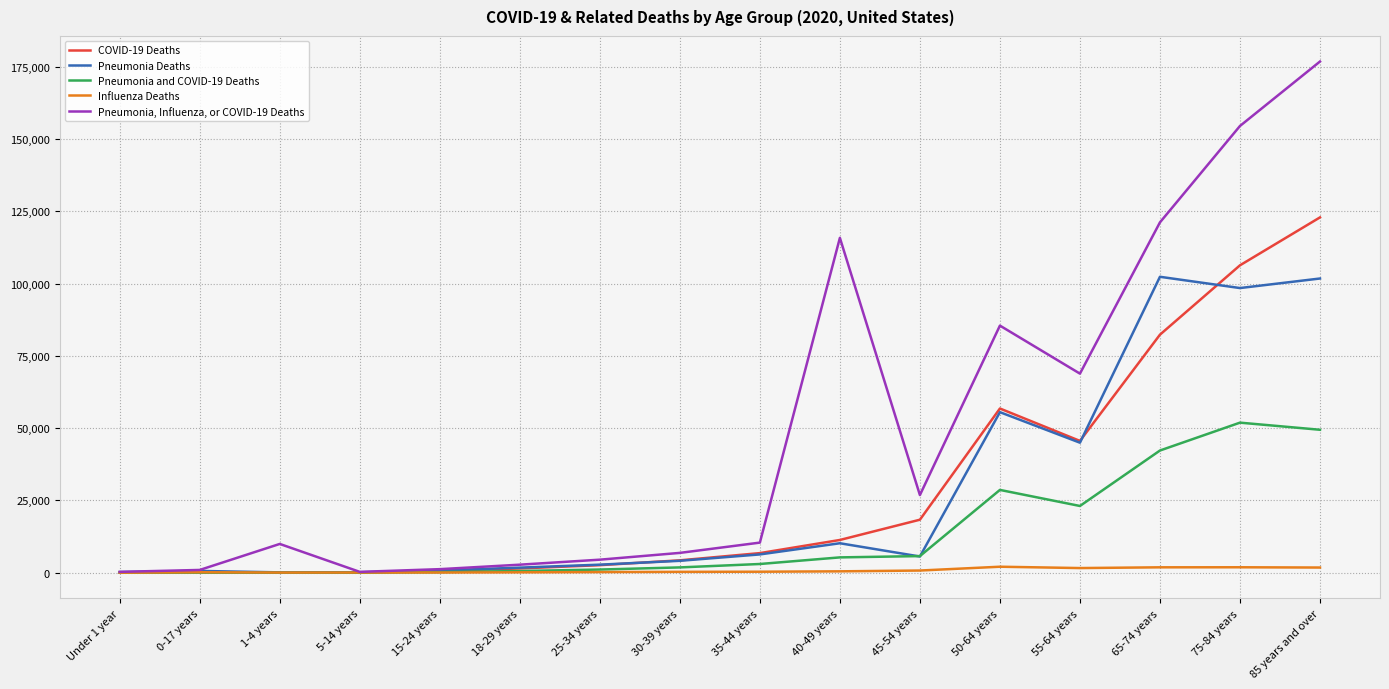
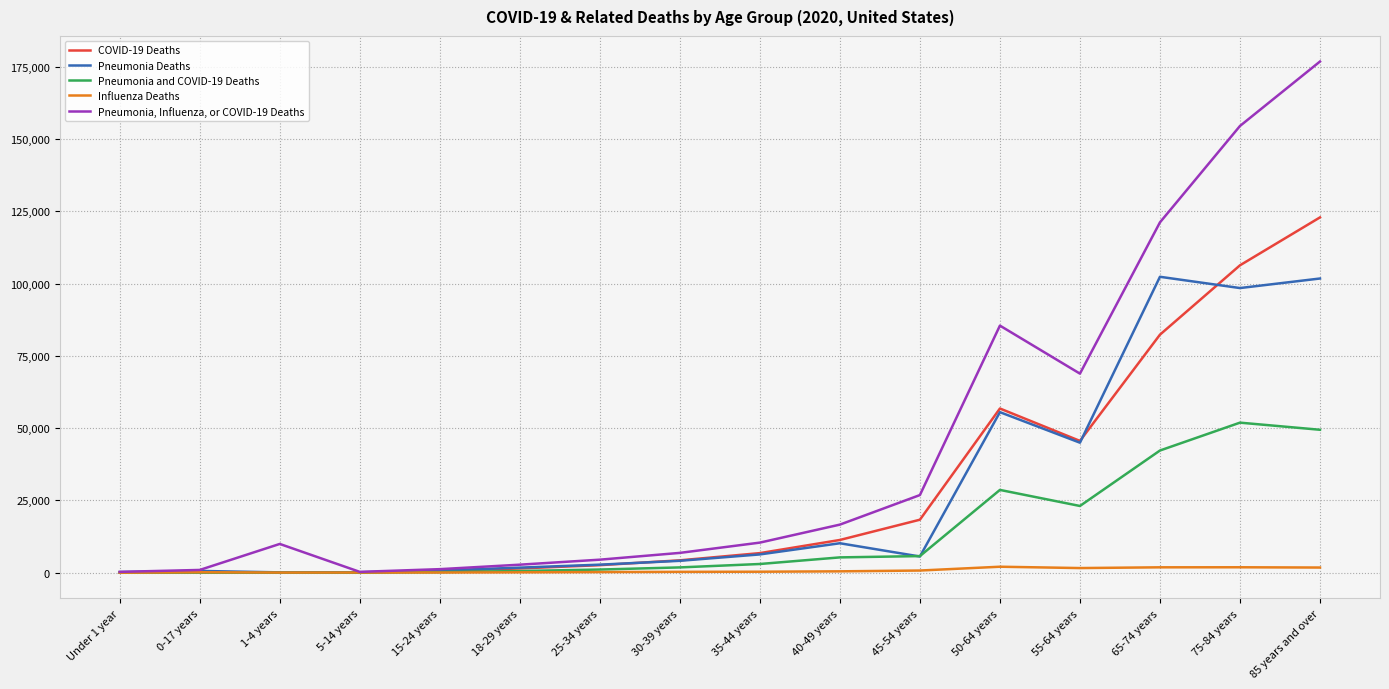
Pneumonia, Influenza, or COVID-19 Deaths, 40-49 years: 116,000 -> 17,000
